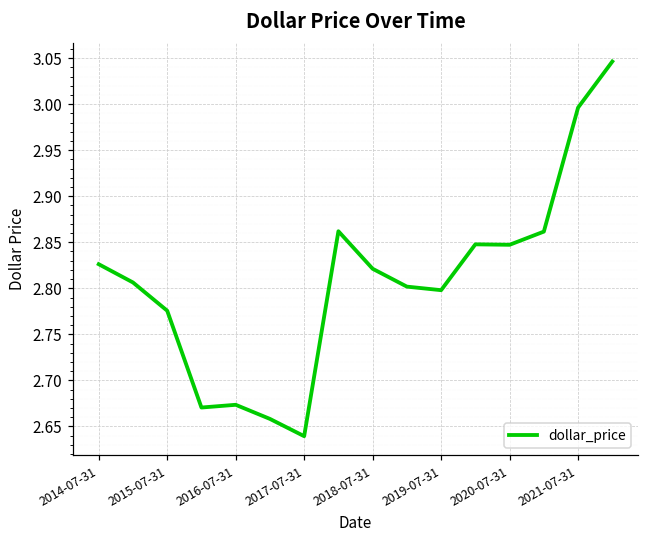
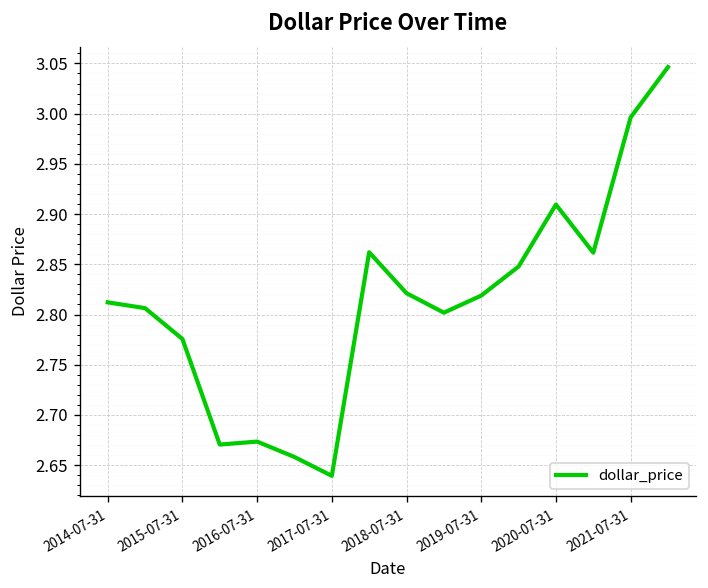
2014-07-31: 2.83 -> 2.81
2019-07-31: 2.80 -> 2.82
2020-07-31: 2.85 -> 2.91
